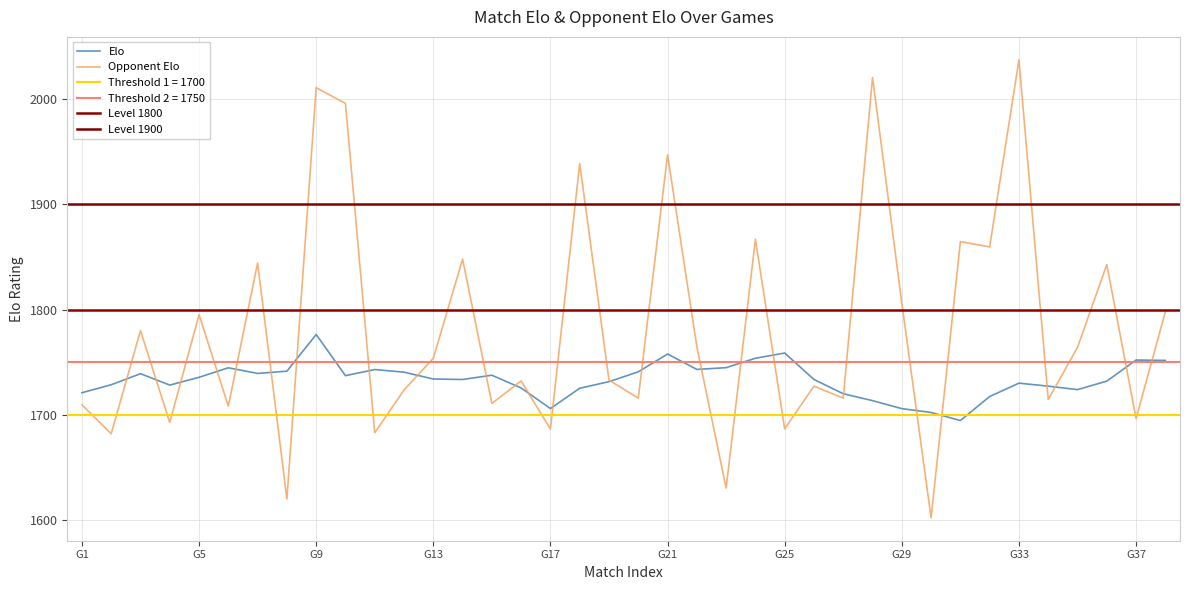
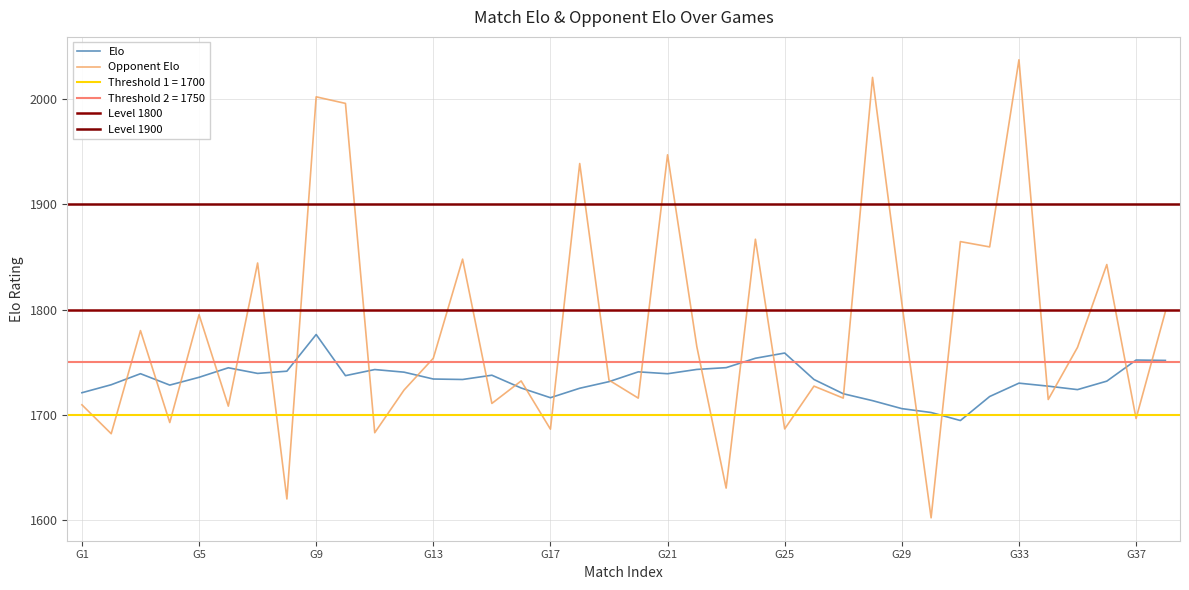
Opponent Elo, G9: 2011 -> 2002
Elo, G17: 1706 -> 1716
Elo, G21: 1758 -> 1739
